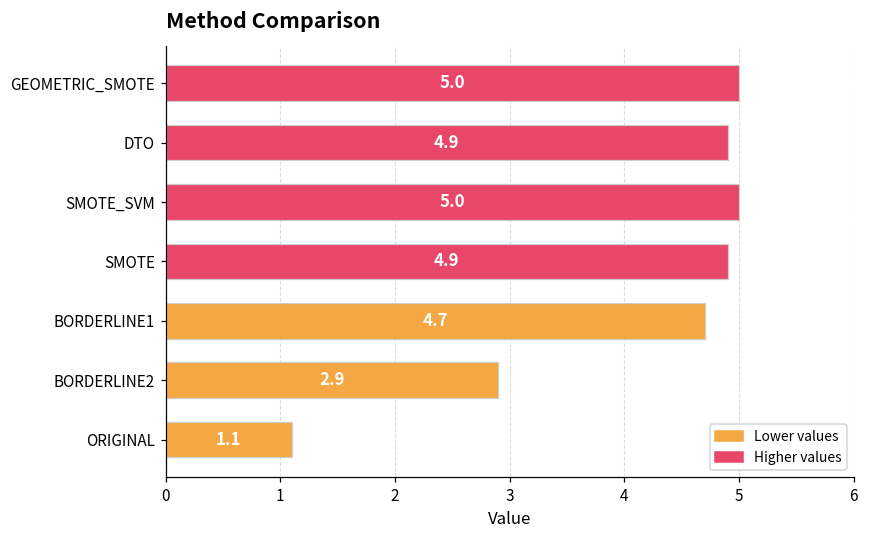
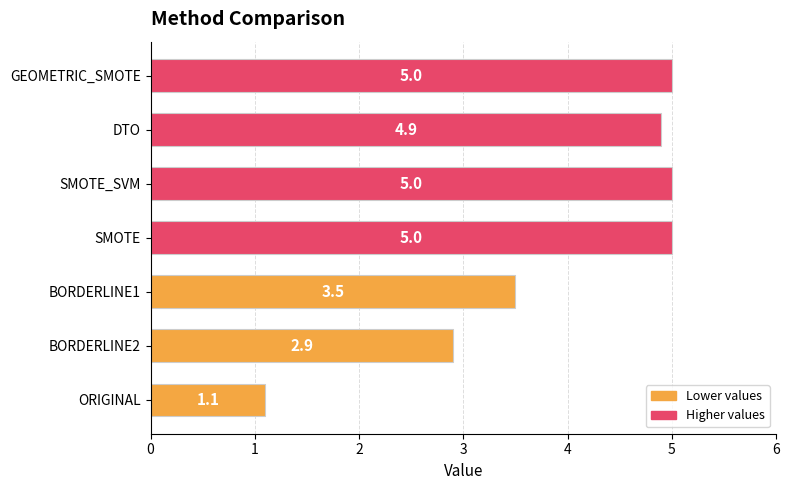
SMOTE: 4.9 -> 5.0
BORDERLINE1: 4.7 -> 3.5
